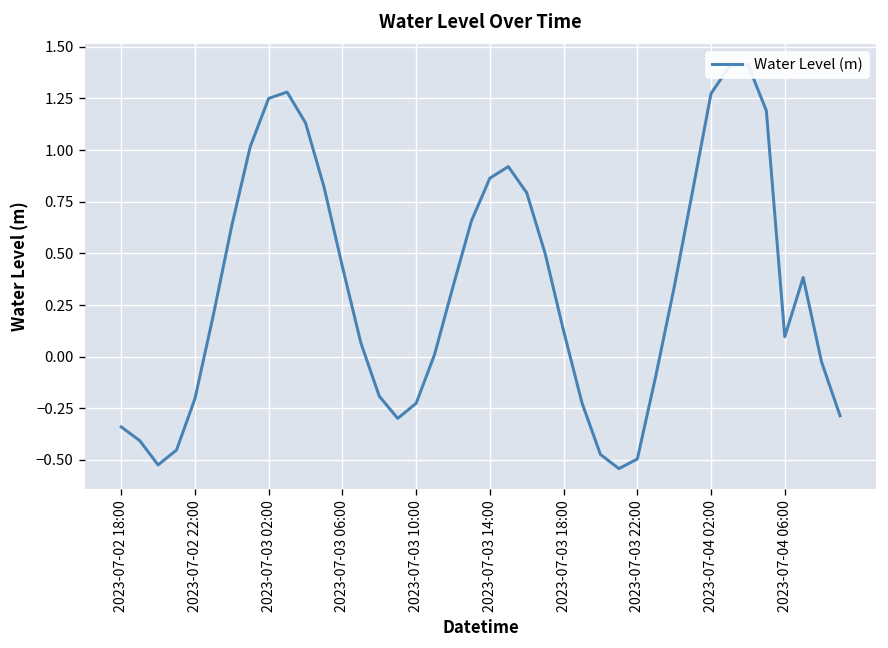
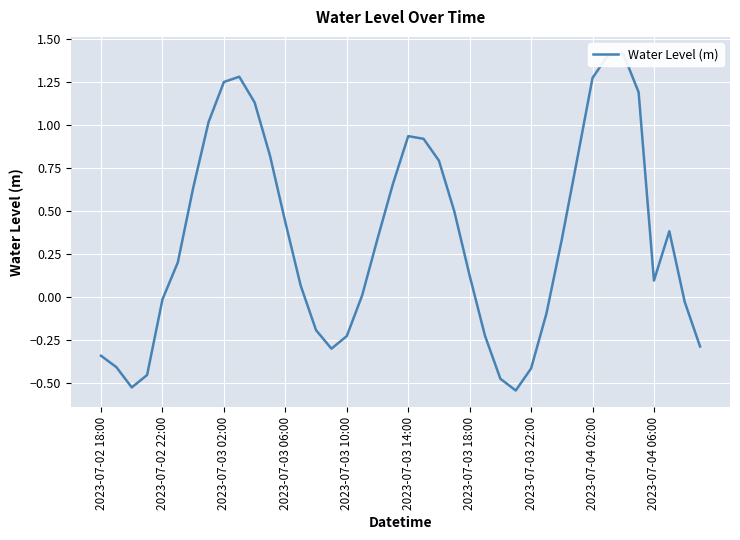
2023-07-02 22:00: -0.20 -> -0.01
2023-07-03 14:00: 0.86 -> 0.94
2023-07-03 22:00: -0.50 -> -0.41
